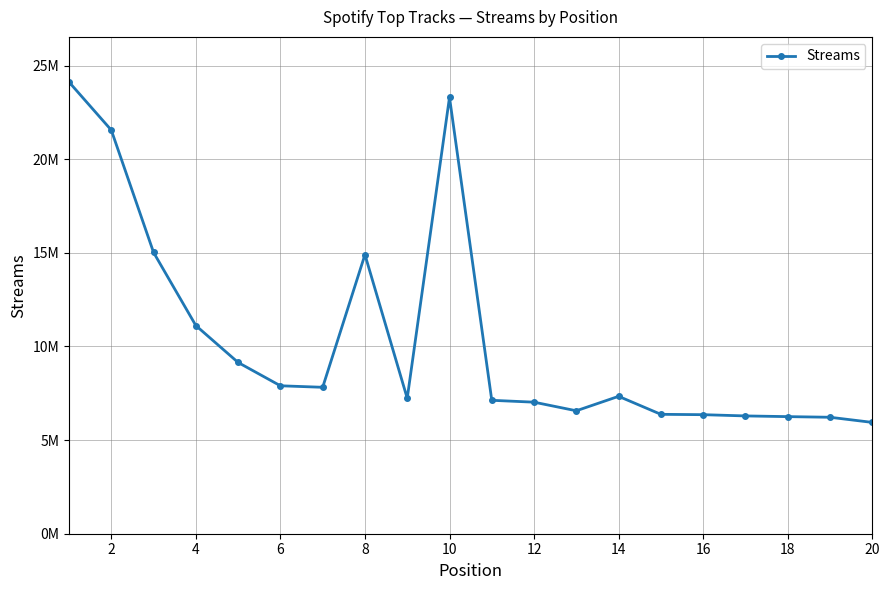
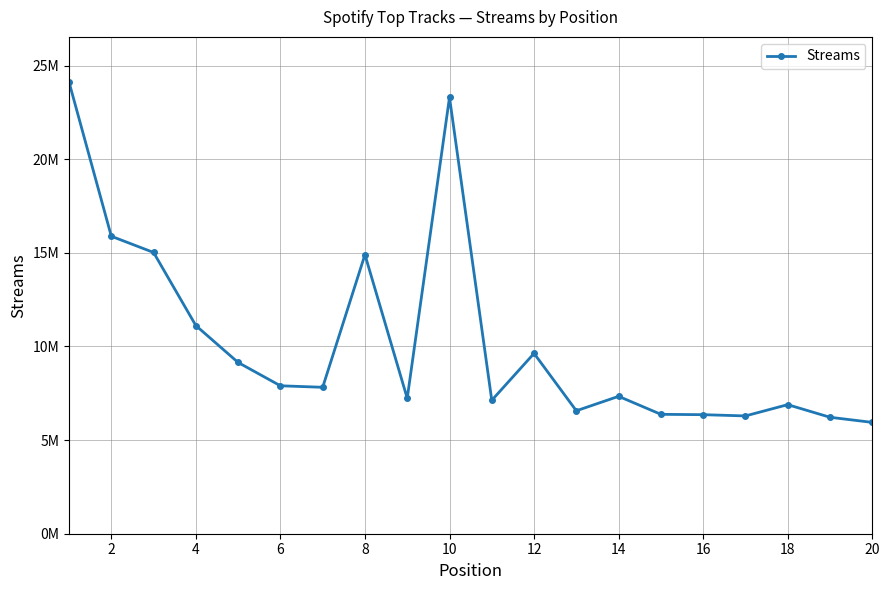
2: 21600000 -> 15900000
12: 7000000 -> 9600000
18: 6300000 -> 6900000
